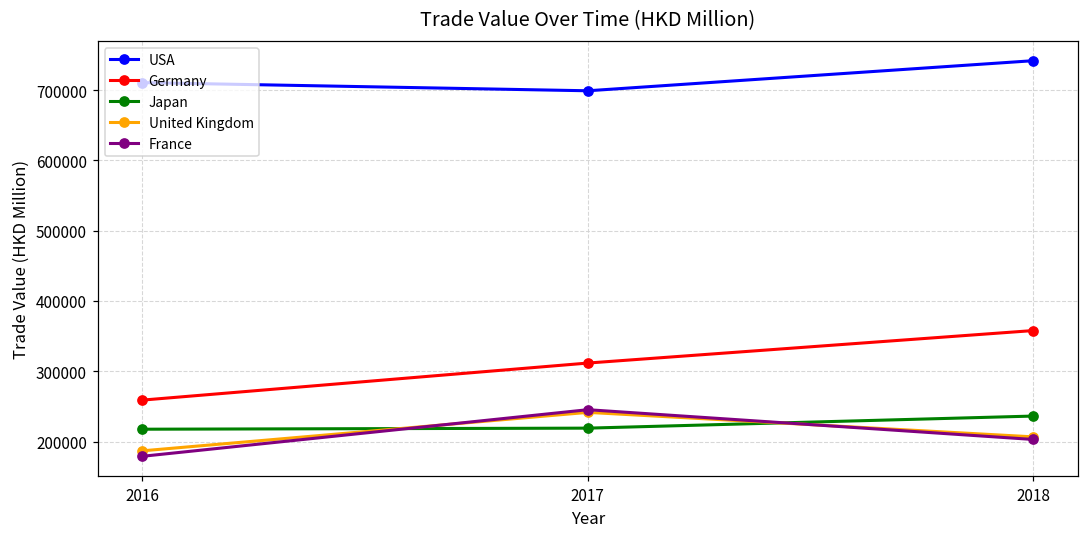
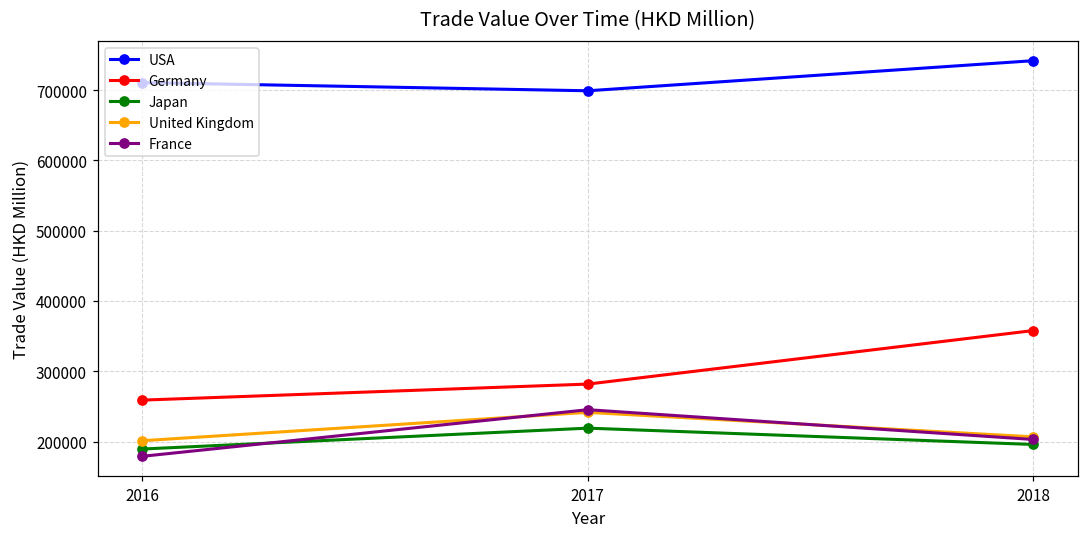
Japan, 2016: 220000 -> 190000
United Kingdom, 2016: 190000 -> 200000
Germany, 2017: 310000 -> 280000
Japan, 2018: 240000 -> 200000
